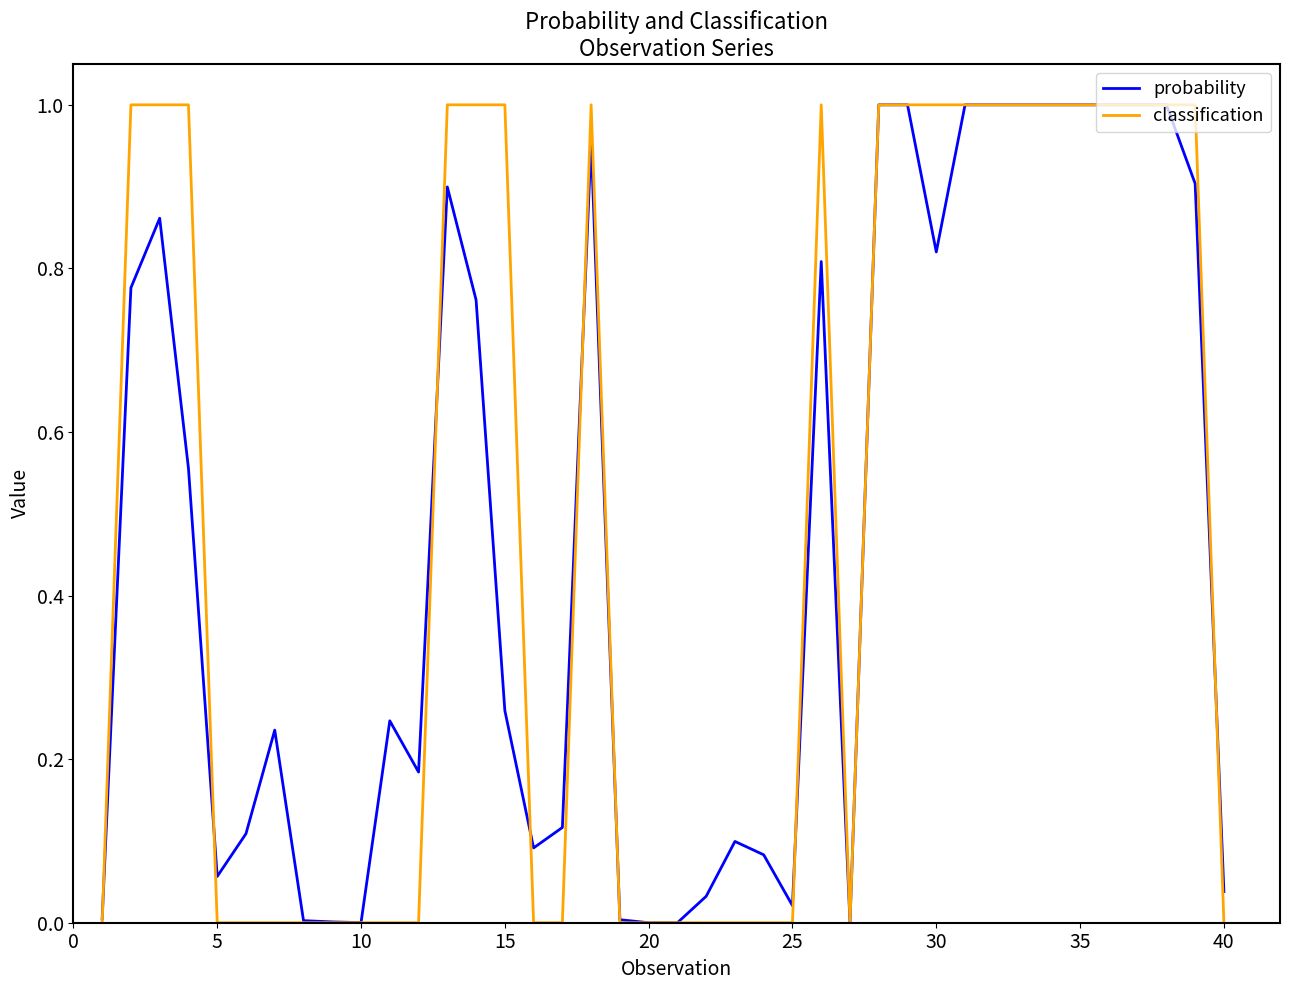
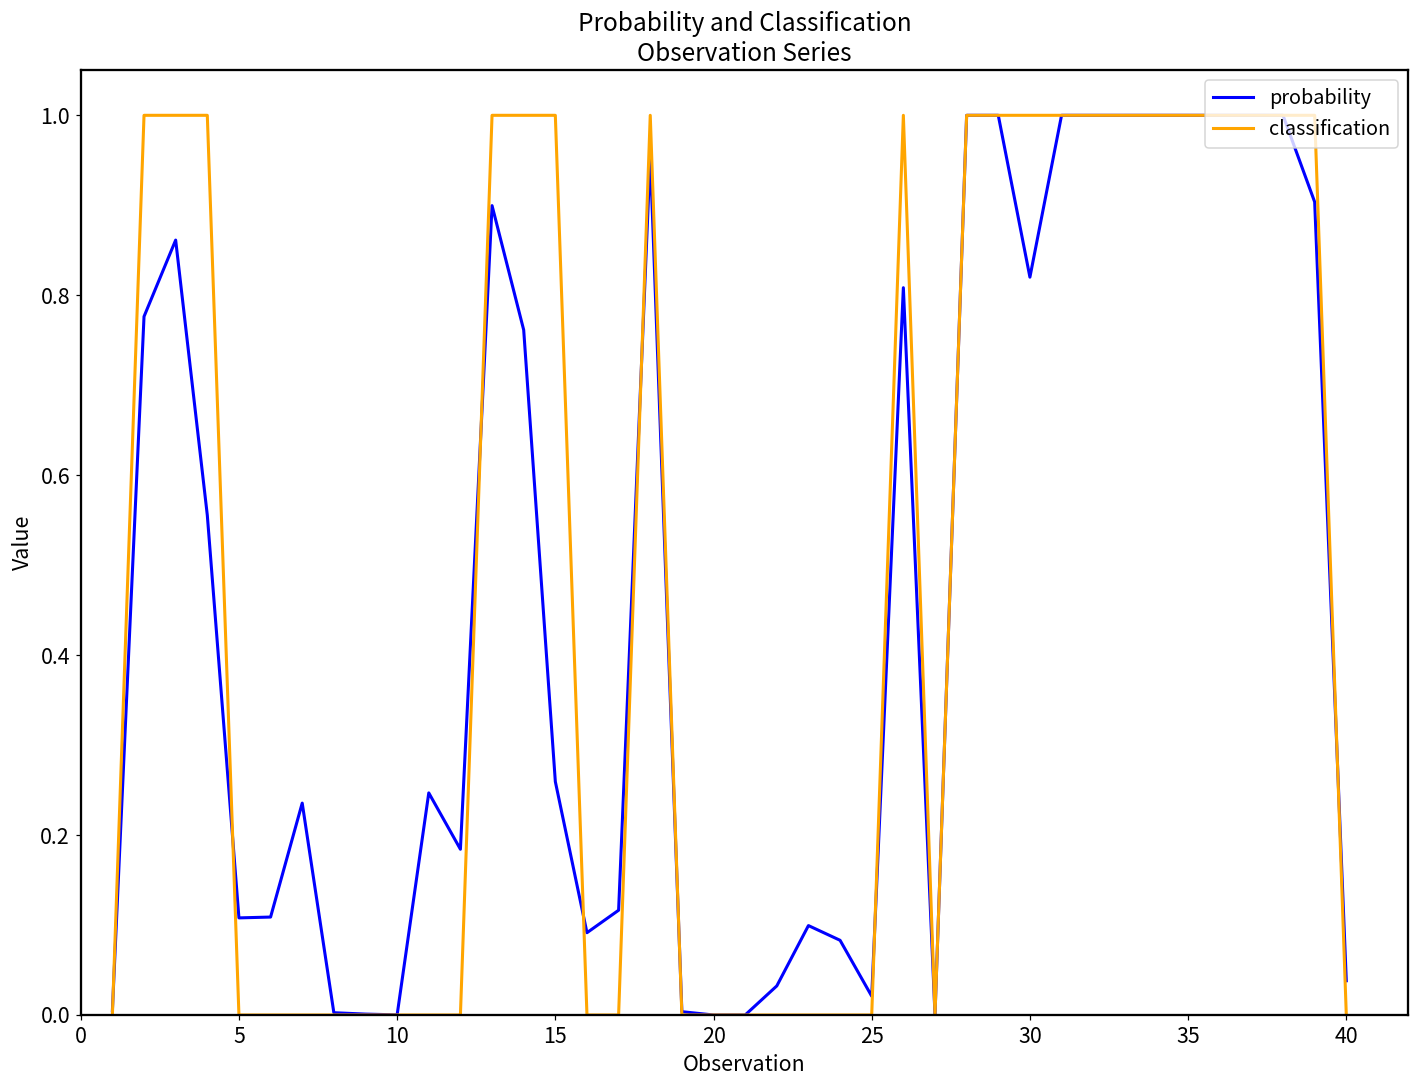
probability, 5: 0.06 -> 0.11
